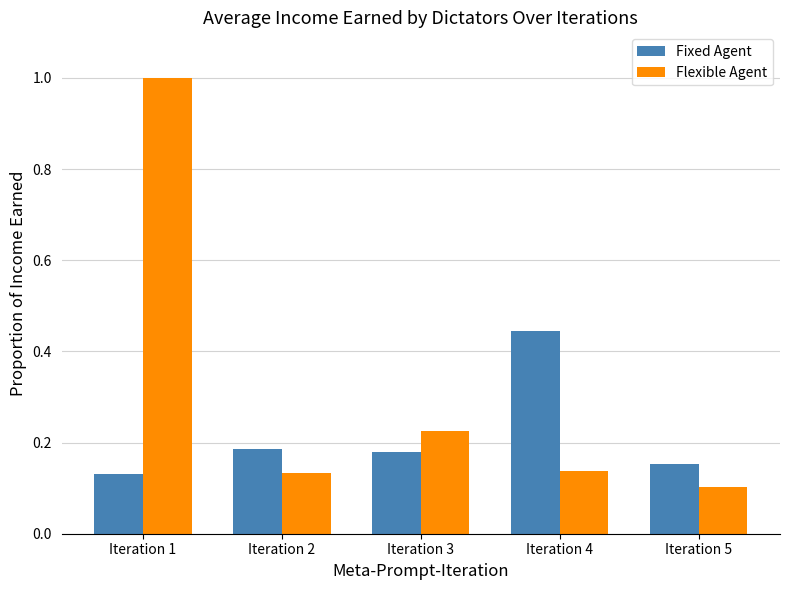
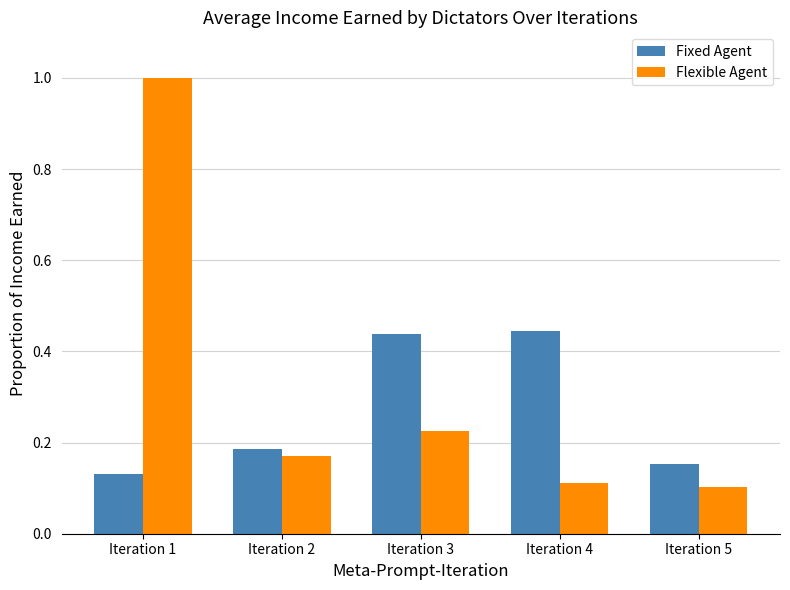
Flexible Agent, Iteration 2: 0.13 -> 0.17
Fixed Agent, Iteration 3: 0.18 -> 0.44
Flexible Agent, Iteration 4: 0.14 -> 0.11
